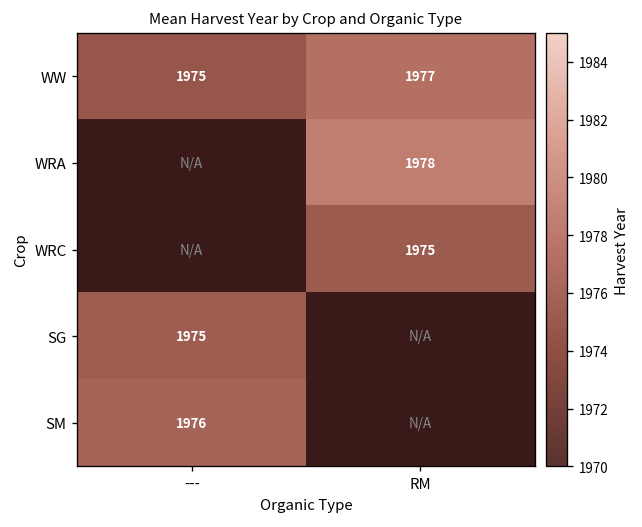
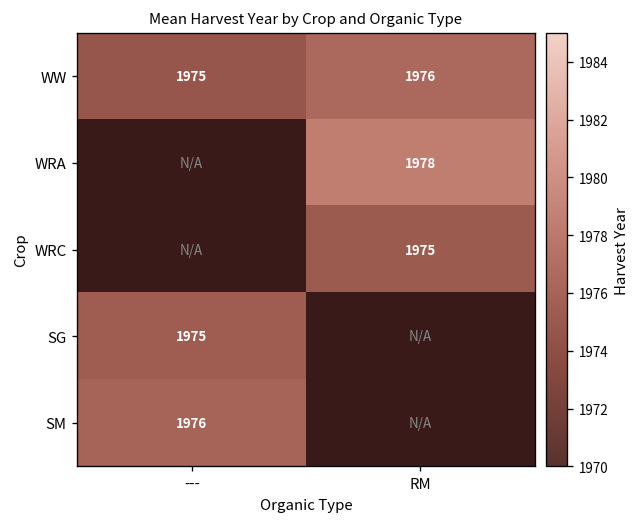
WW, RM: 1977 -> 1976
